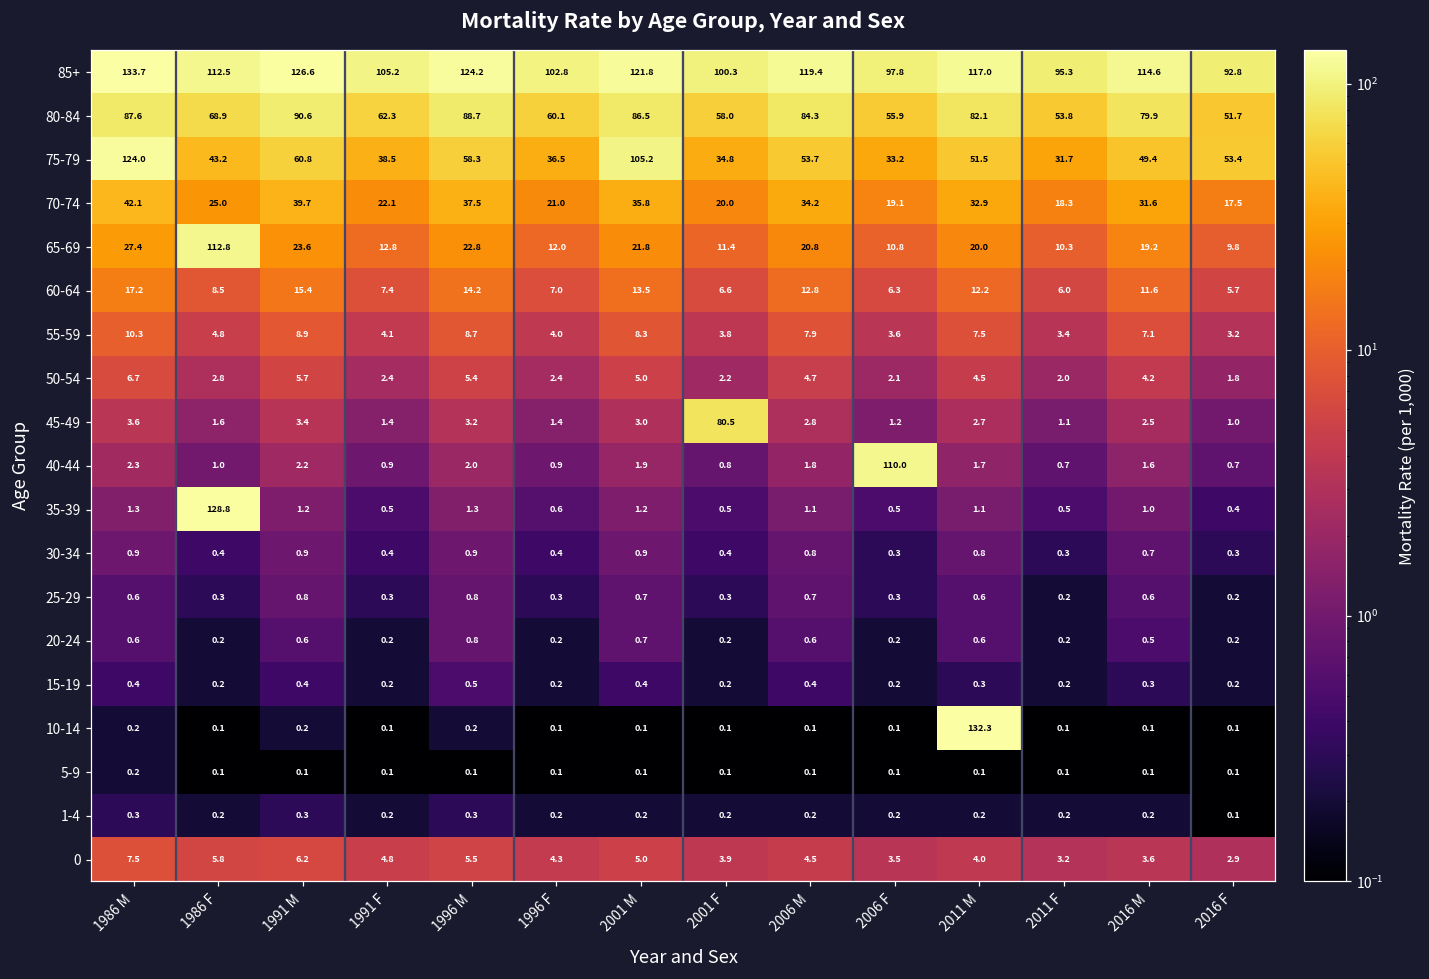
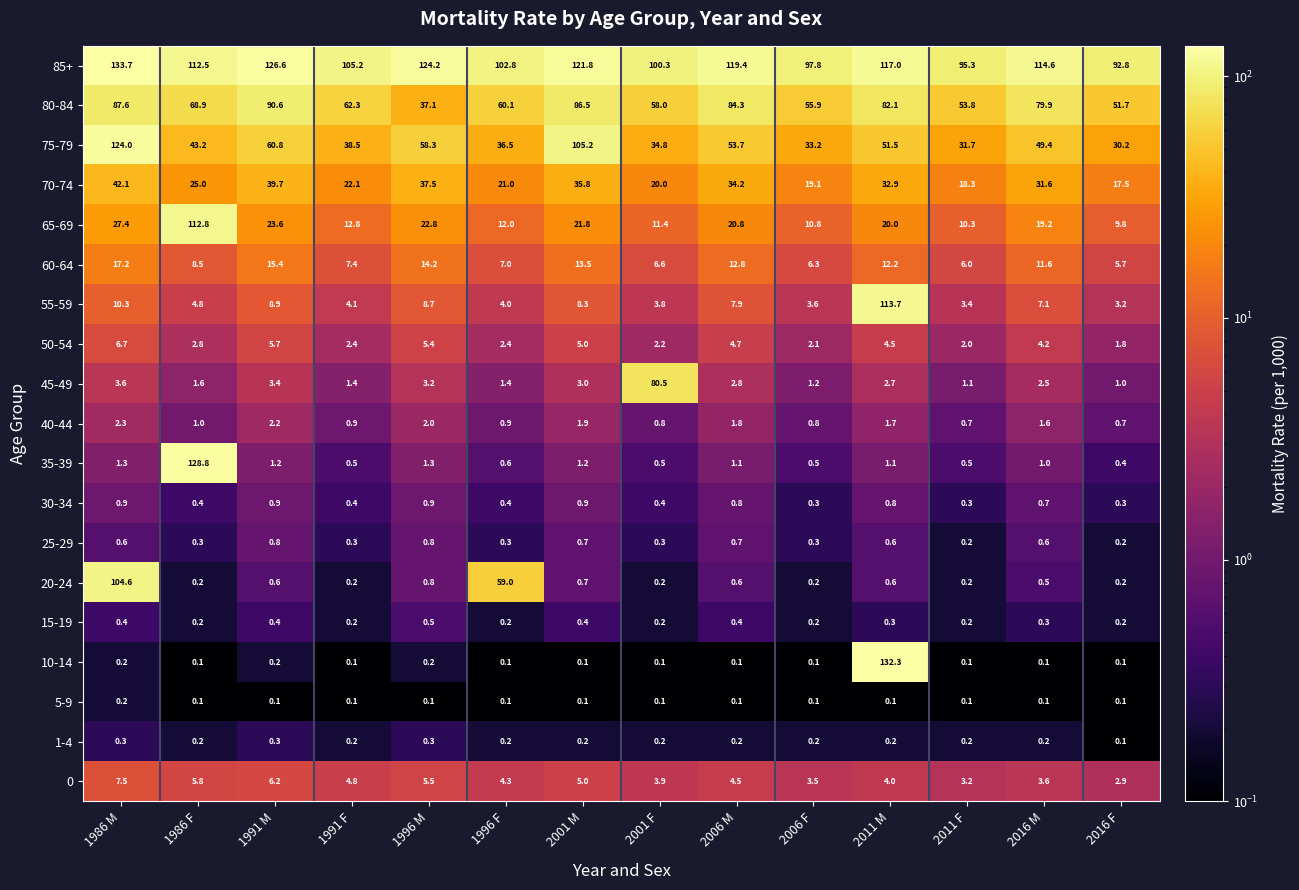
80-84, 1996 M: 88.7 -> 37.1
75-79, 2016 F: 53.4 -> 30.2
55-59, 2011 M: 7.5 -> 113.7
40-44, 2006 F: 110.0 -> 0.8
20-24, 1986 M: 0.6 -> 104.6
20-24, 1996 F: 0.2 -> 59.0
